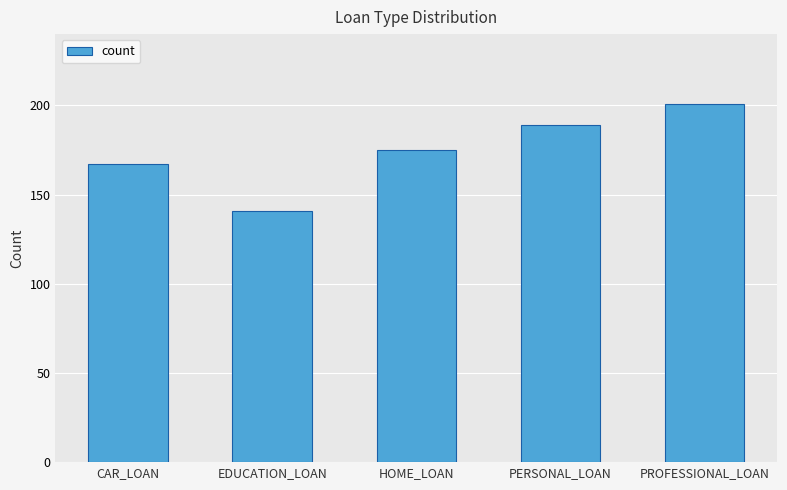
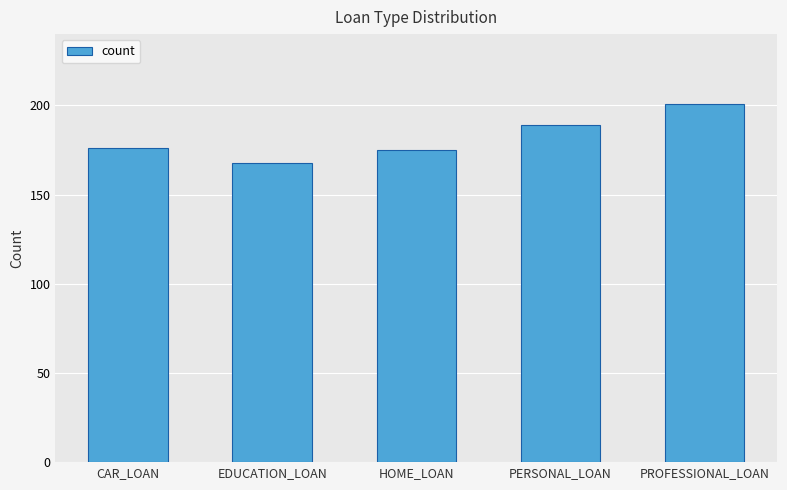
CAR_LOAN: 167 -> 176
EDUCATION_LOAN: 141 -> 168
